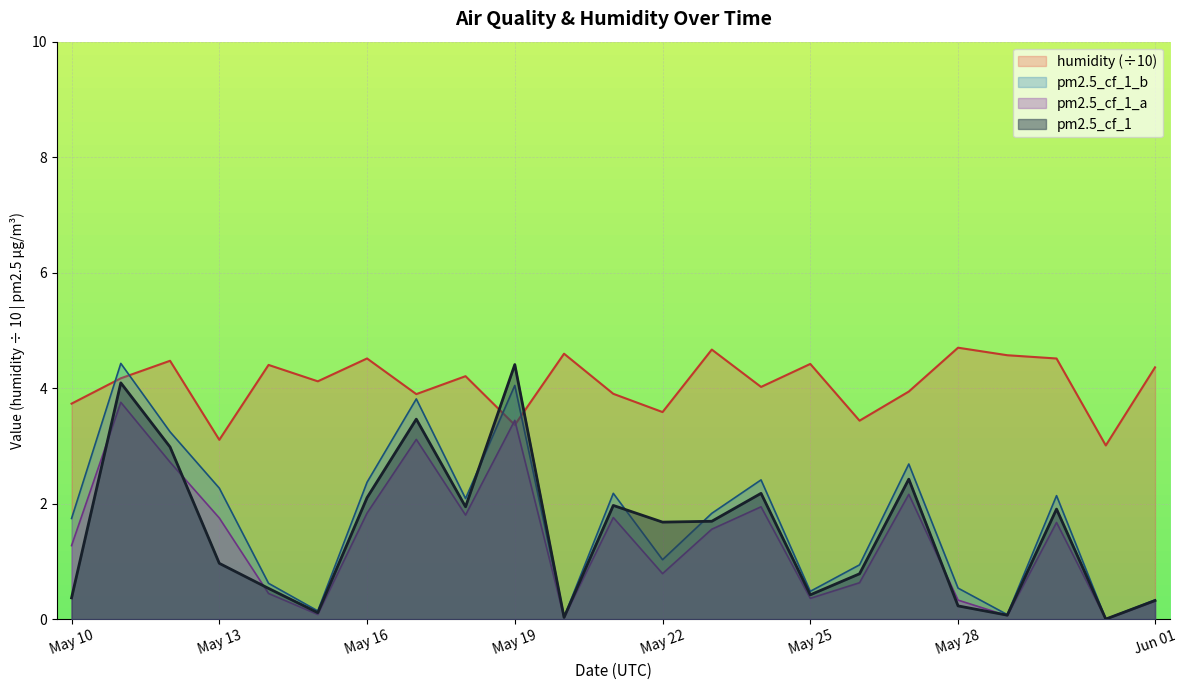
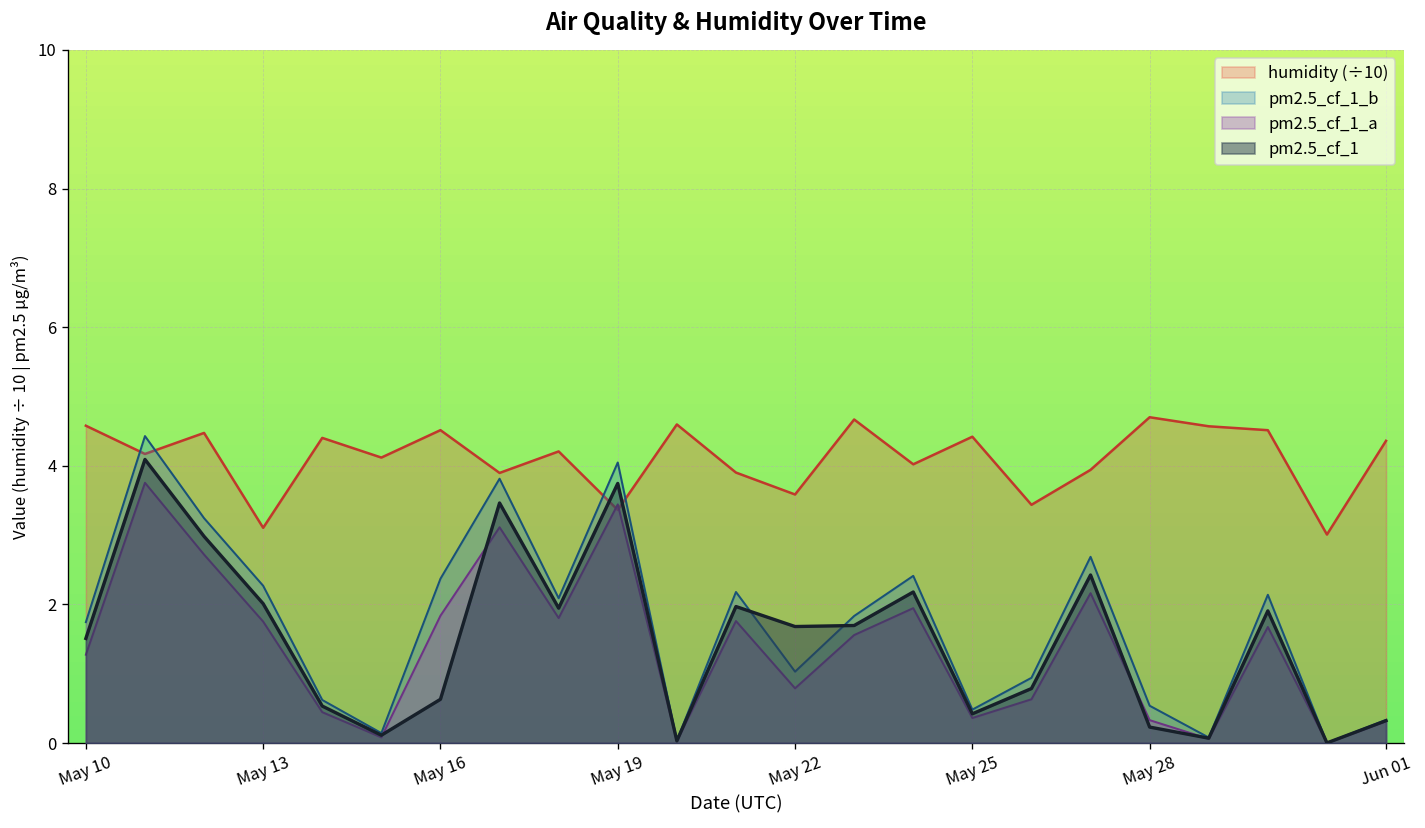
humidity (÷10), May 10: 3.7 -> 4.6
pm2.5_cf_1, May 10: 0.4 -> 1.5
pm2.5_cf_1, May 13: 1.0 -> 2.0
pm2.5_cf_1, May 16: 2.1 -> 0.6
pm2.5_cf_1, May 19: 4.4 -> 3.7
